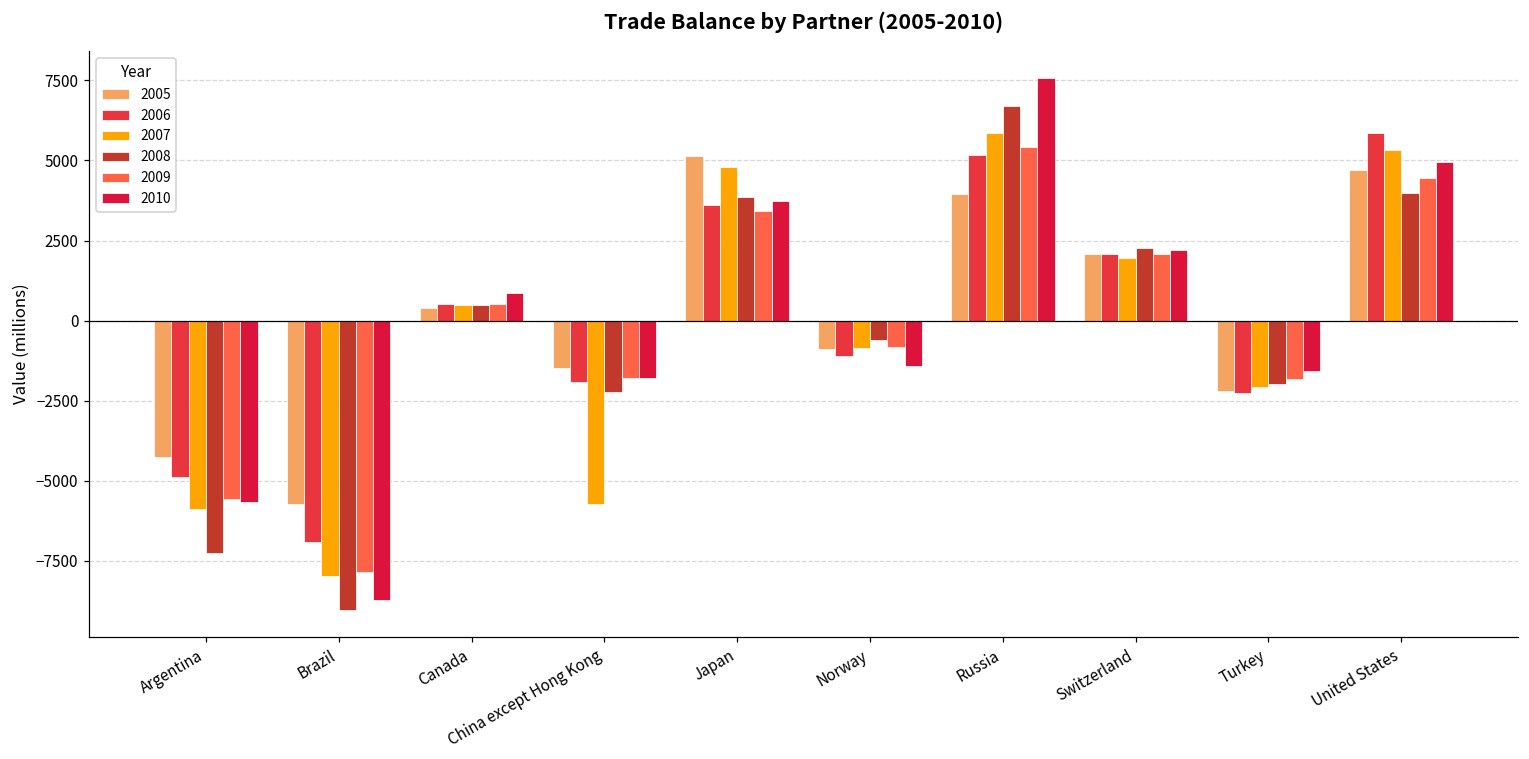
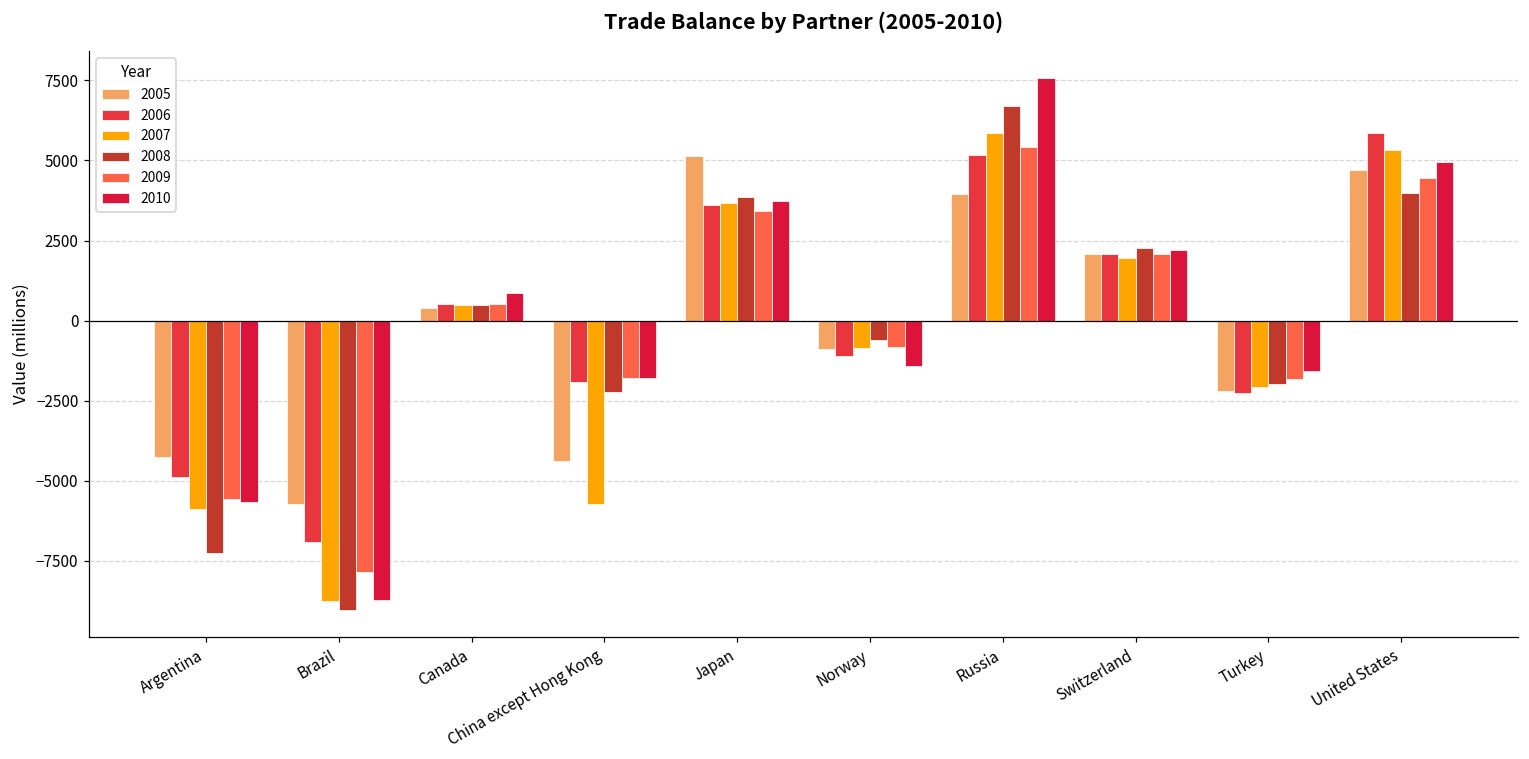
2007, Brazil: -8000 -> -8700
2005, China except Hong Kong: -1500 -> -4400
2007, Japan: 4800 -> 3700
